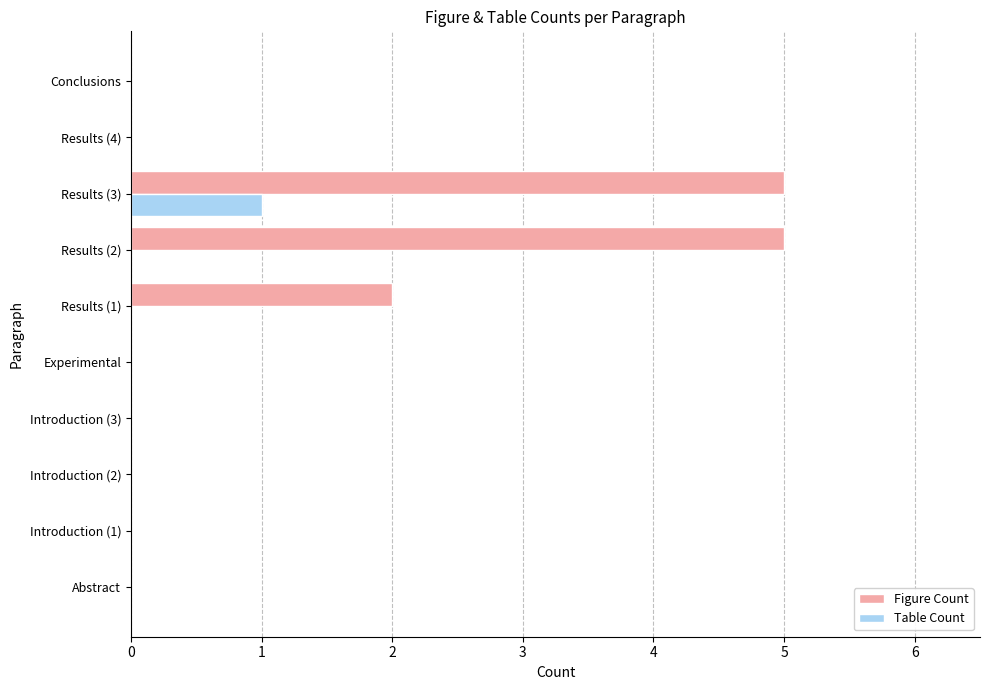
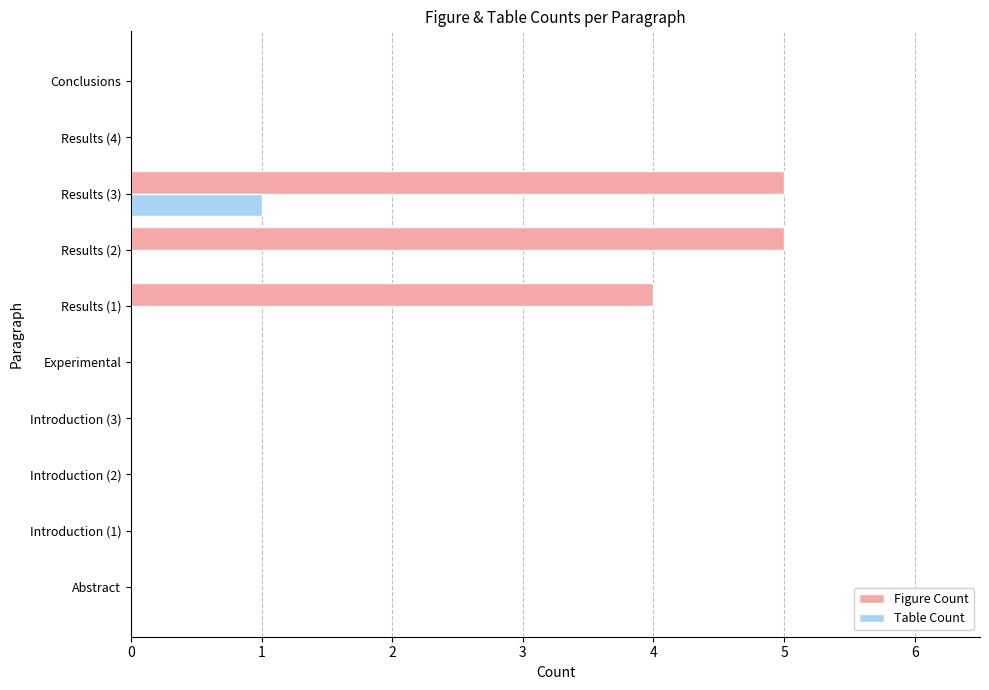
Figure Count, Results (1): 2 -> 4
